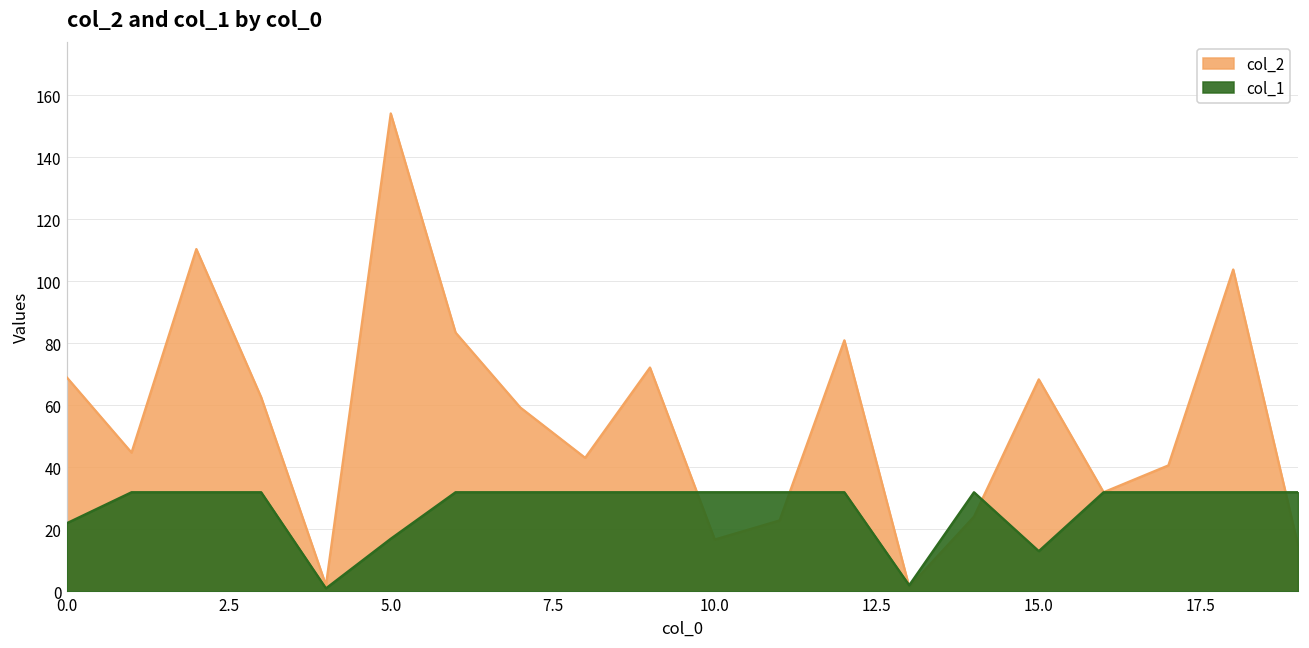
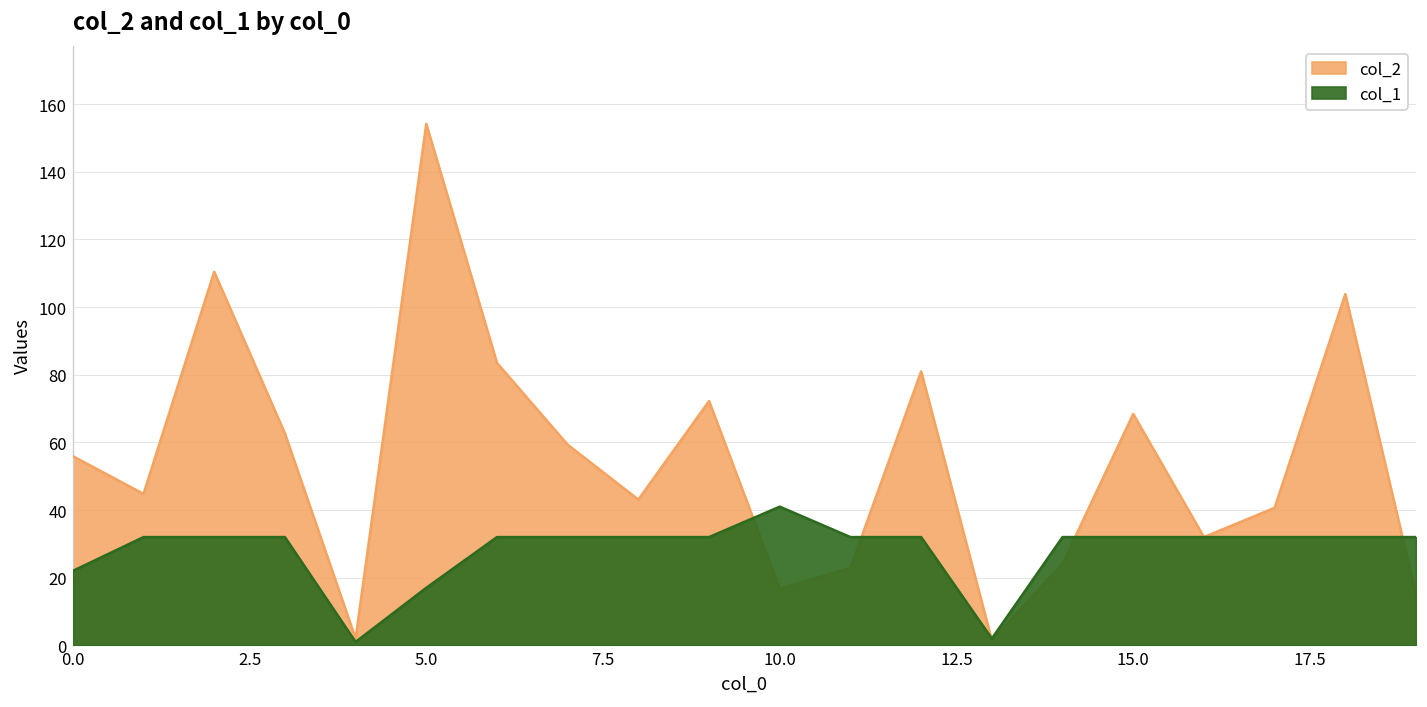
col_2, 0.0: 69 -> 56
col_1, 10.0: 32 -> 41
col_1, 15.0: 13 -> 32
